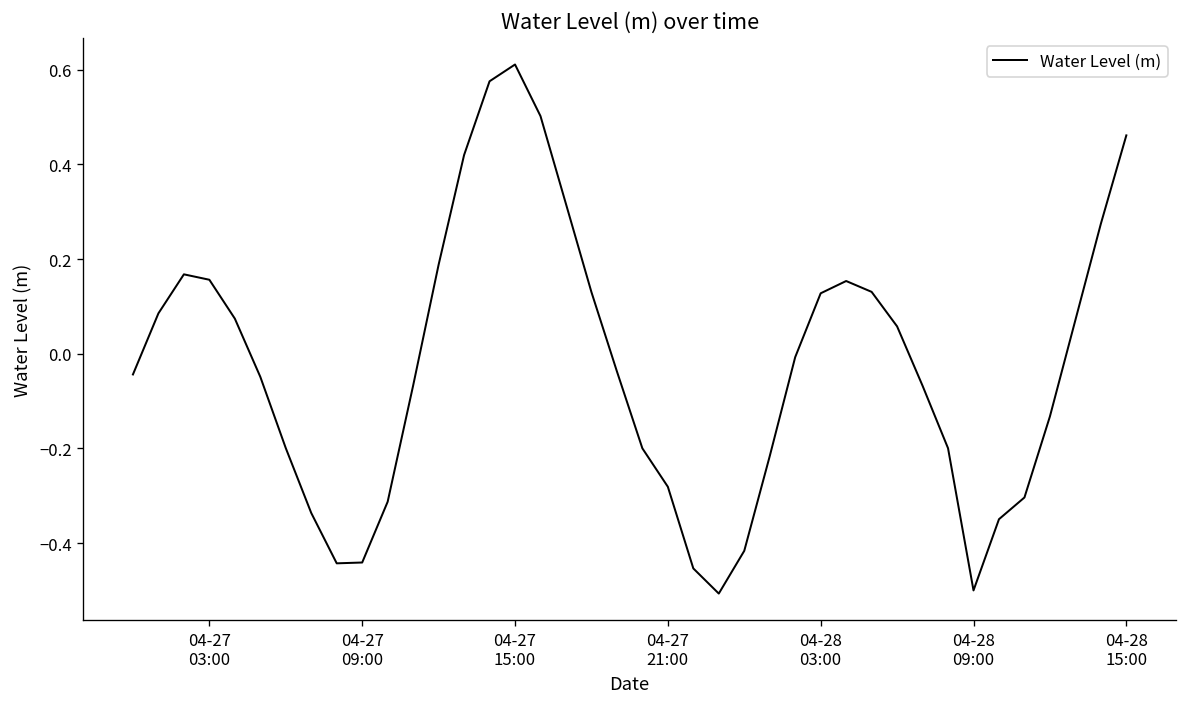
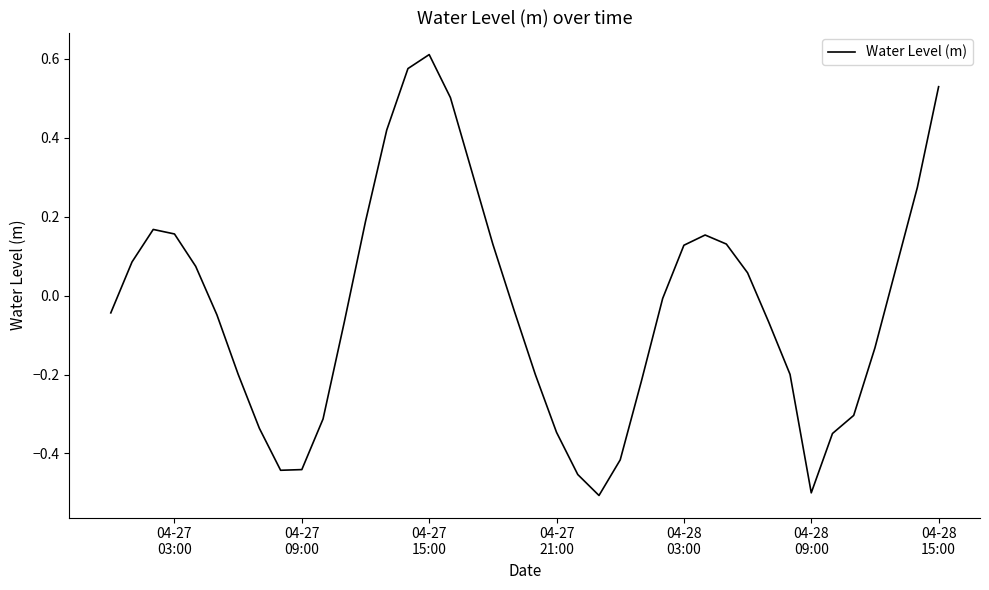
04-27 21:00: -0.28 -> -0.35
04-28 15:00: 0.46 -> 0.53
